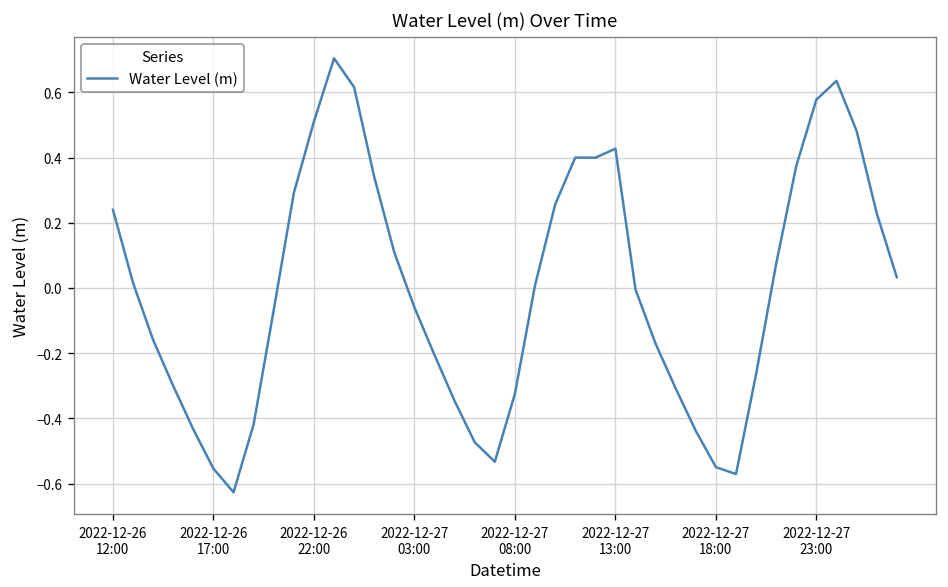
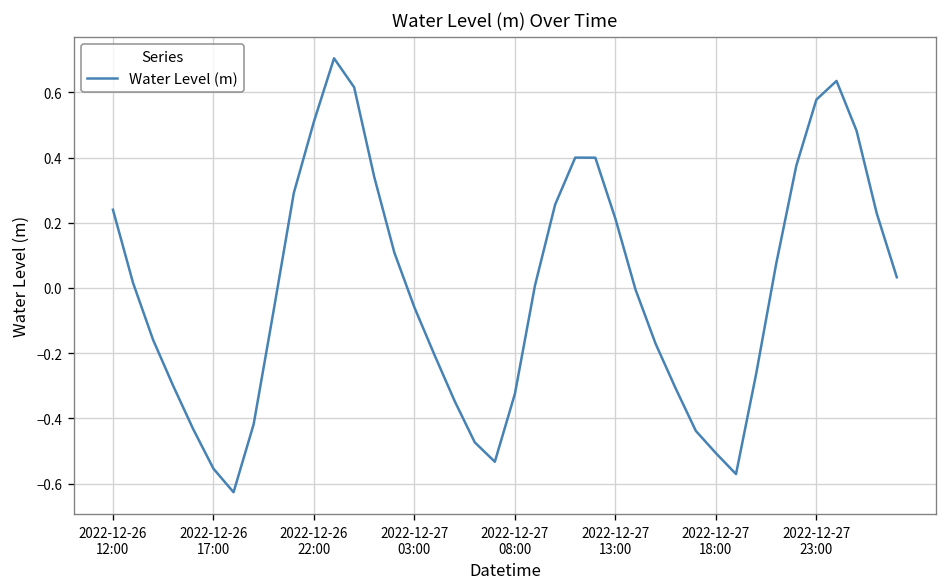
2022-12-27 13:00: 0.43 -> 0.21
2022-12-27 18:00: -0.55 -> -0.51
